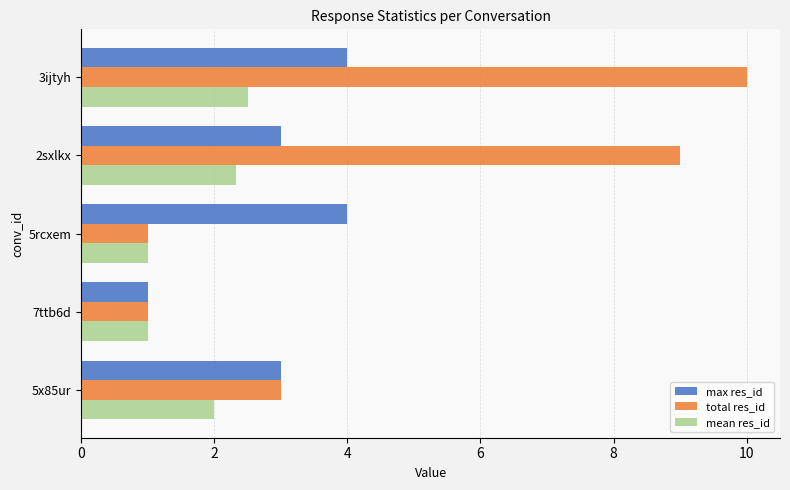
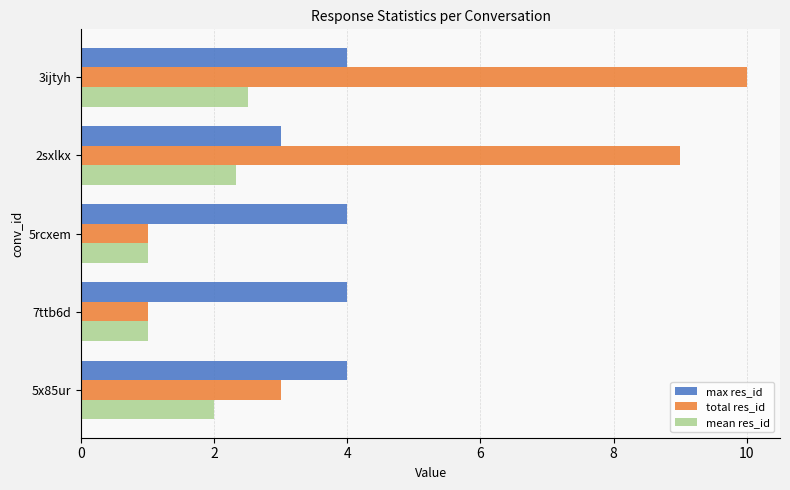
max res_id, 7ttb6d: 1 -> 4
max res_id, 5x85ur: 3 -> 4
